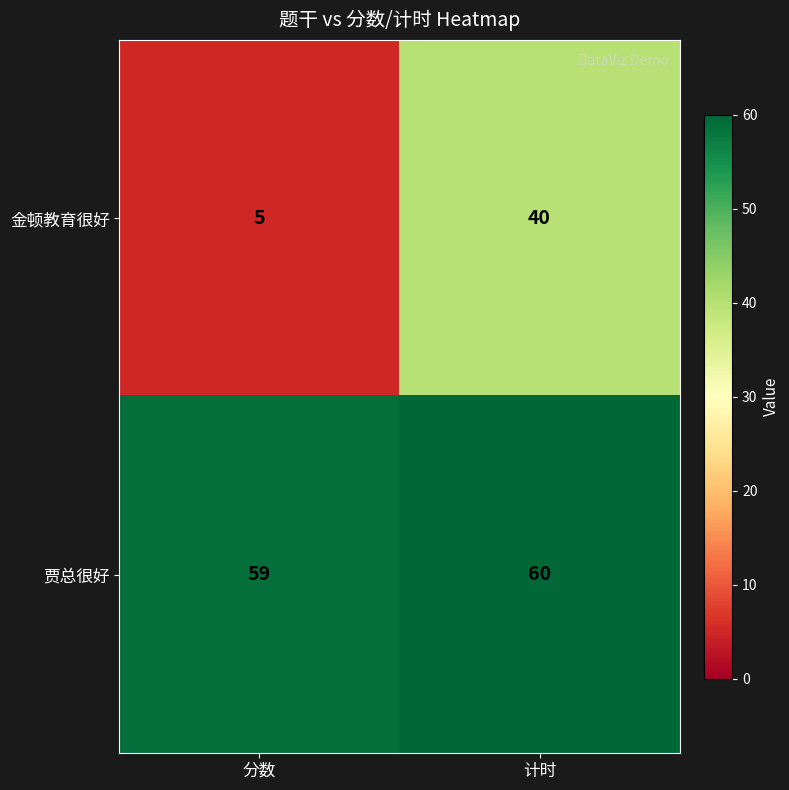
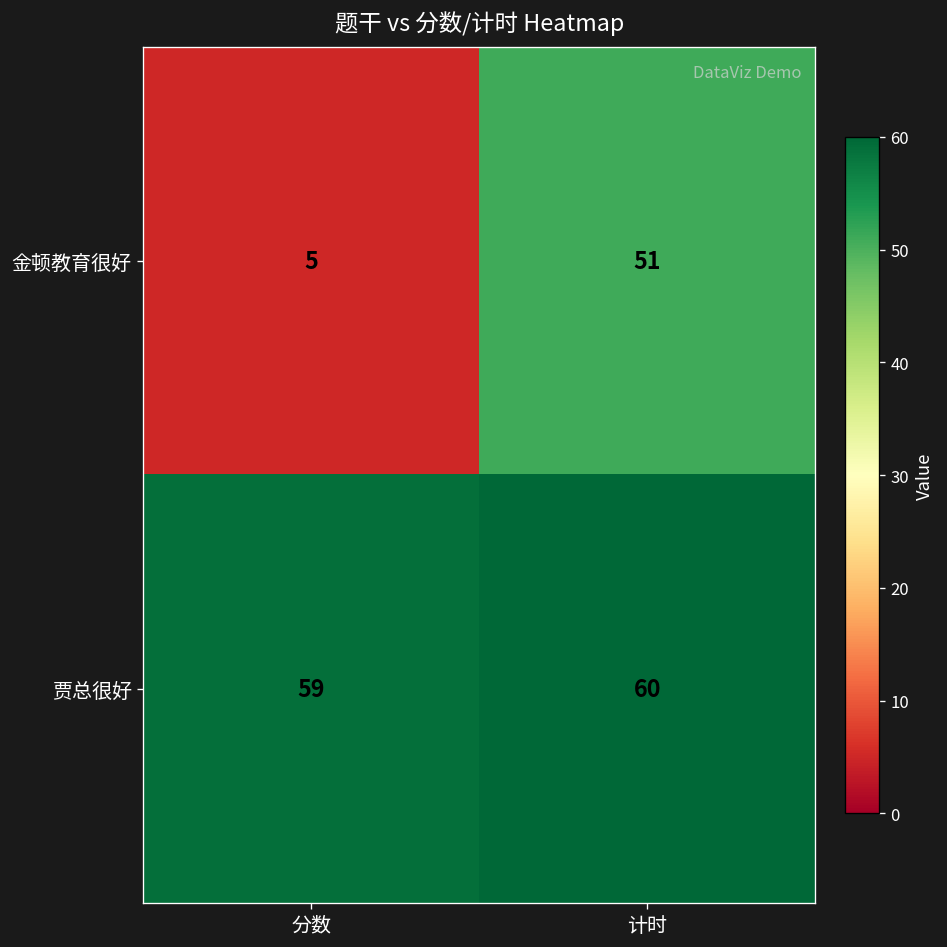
金顿教育很好, 计时: 40 -> 51
